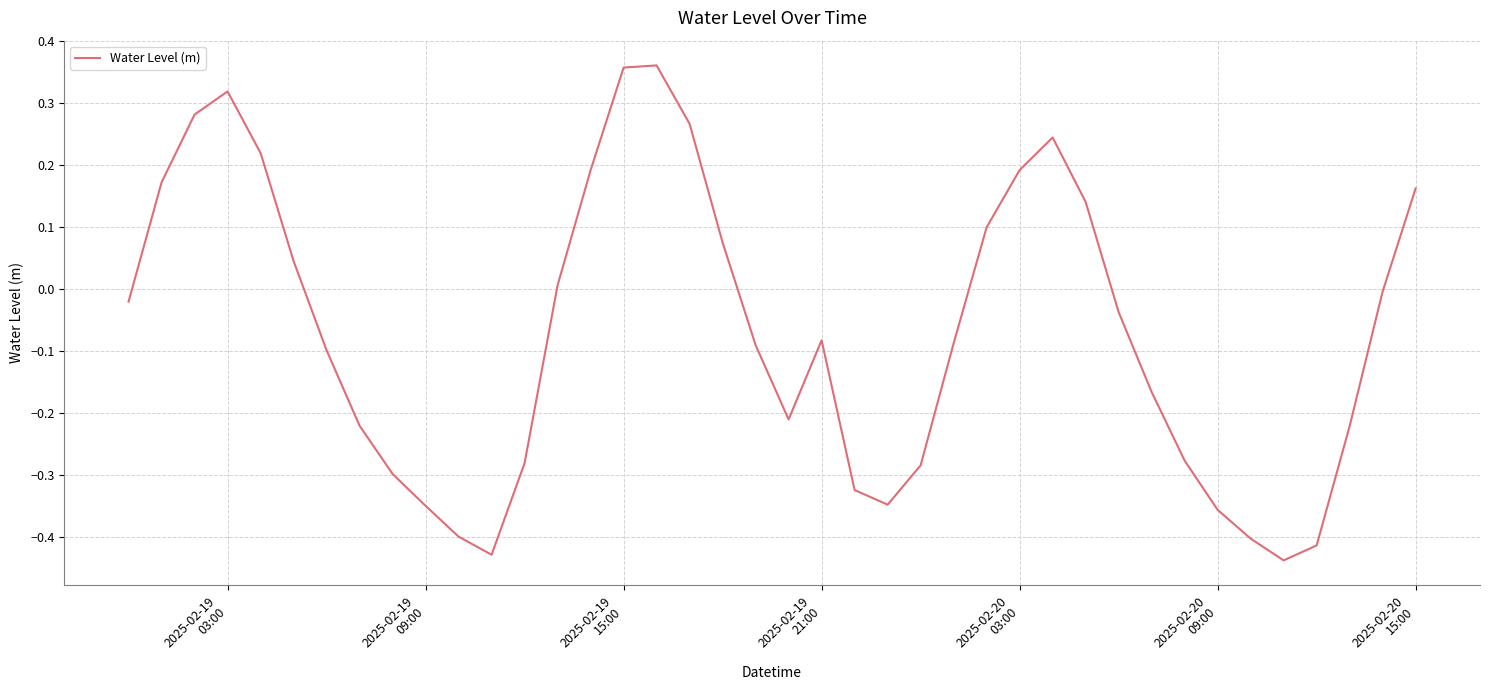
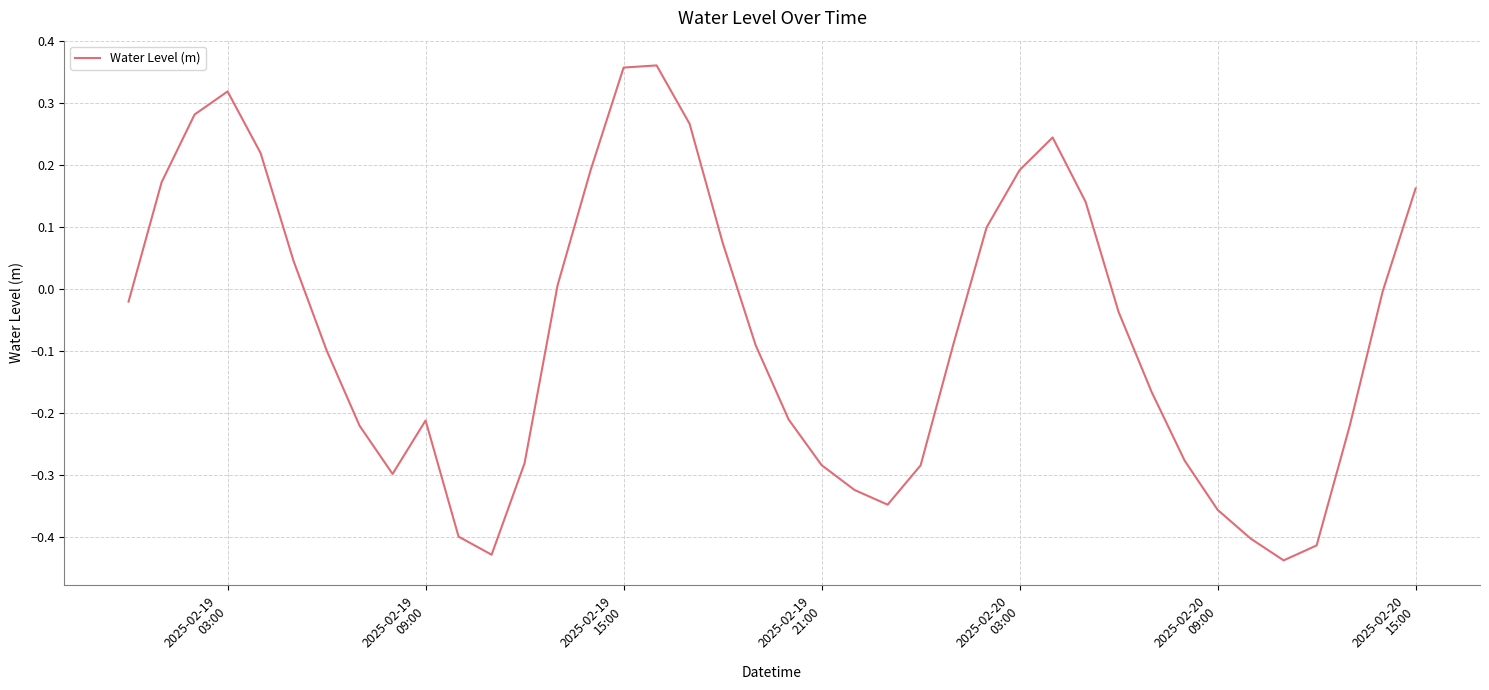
2025-02-19 09:00: -0.35 -> -0.21
2025-02-19 21:00: -0.08 -> -0.28
